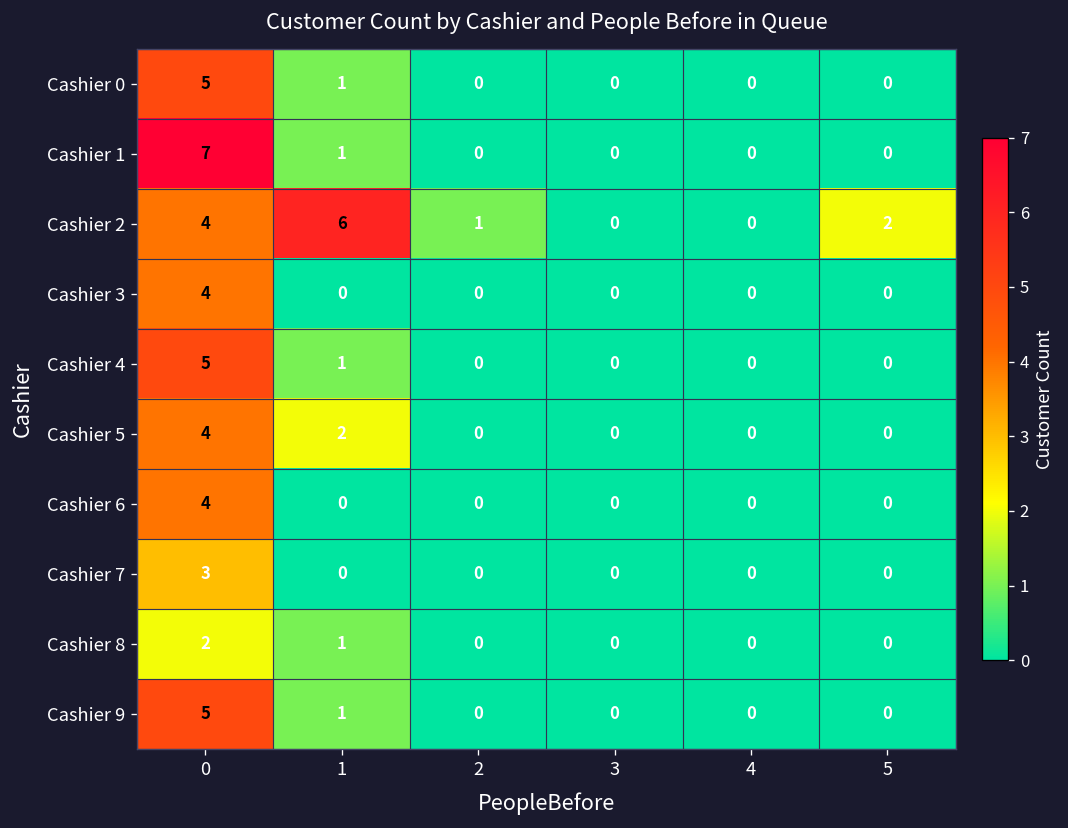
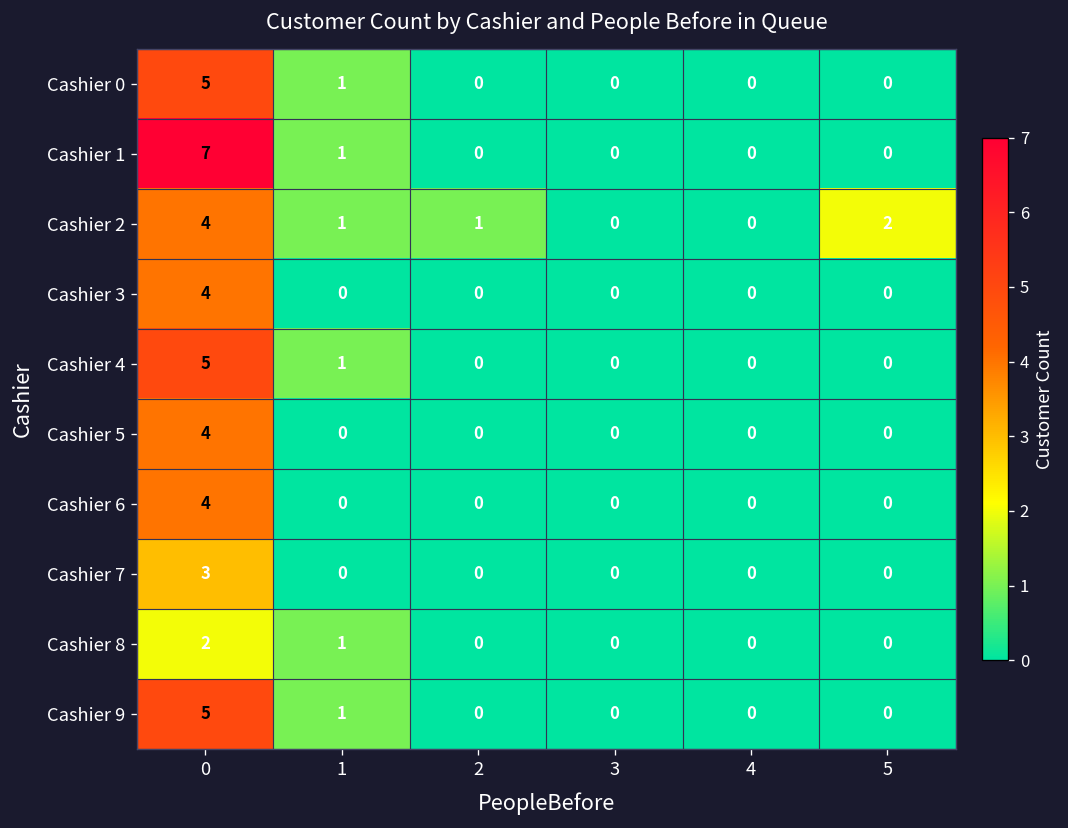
Cashier 2, 1: 6 -> 1
Cashier 5, 1: 2 -> 0
